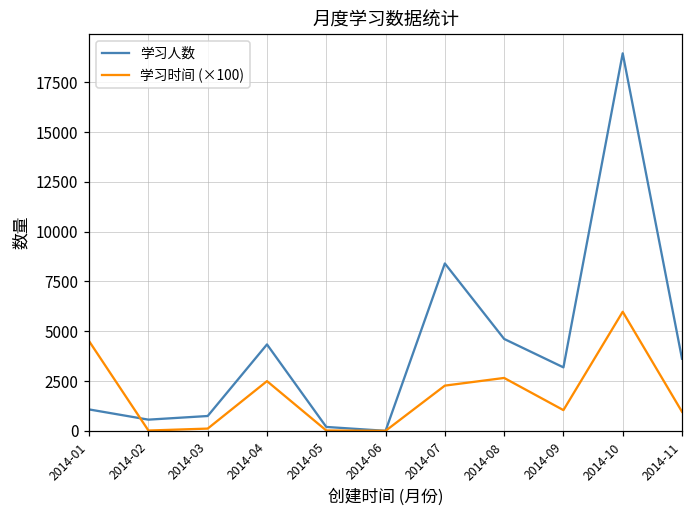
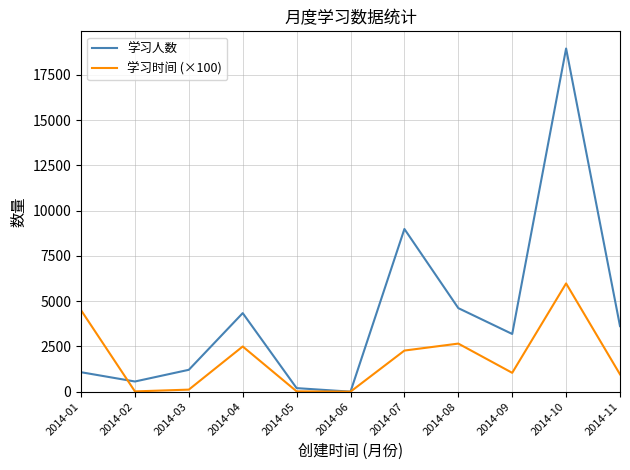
学习人数, 2014-03: 700 -> 1200
学习人数, 2014-07: 8400 -> 9000
